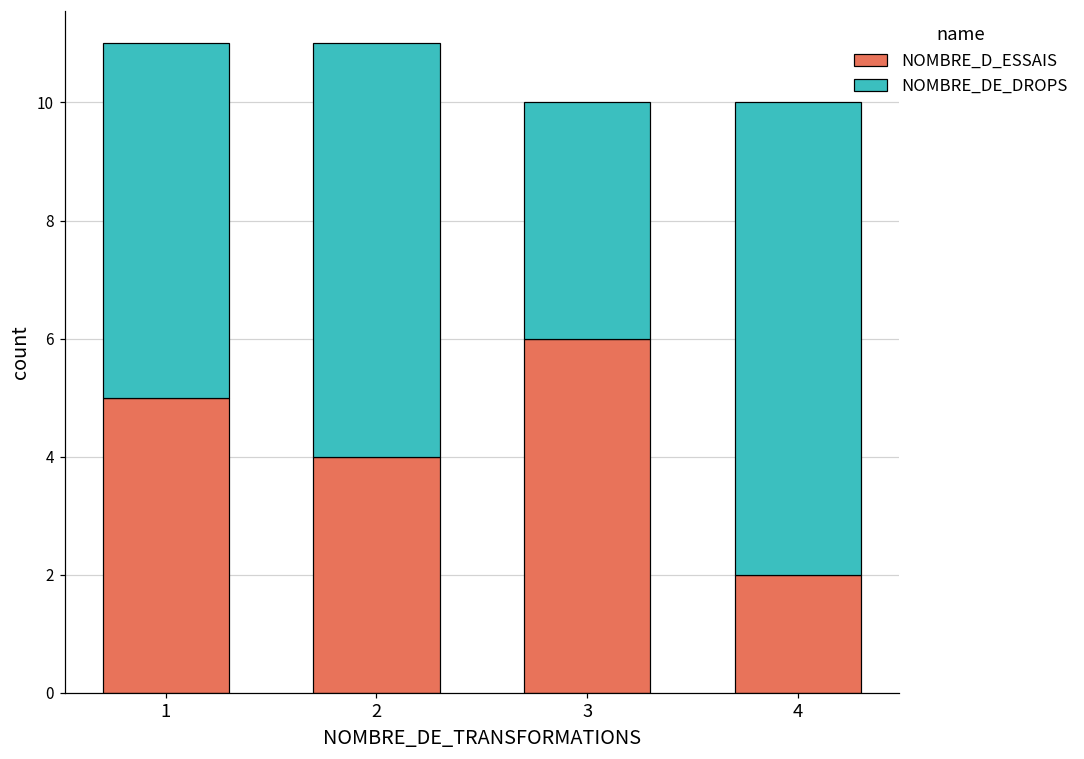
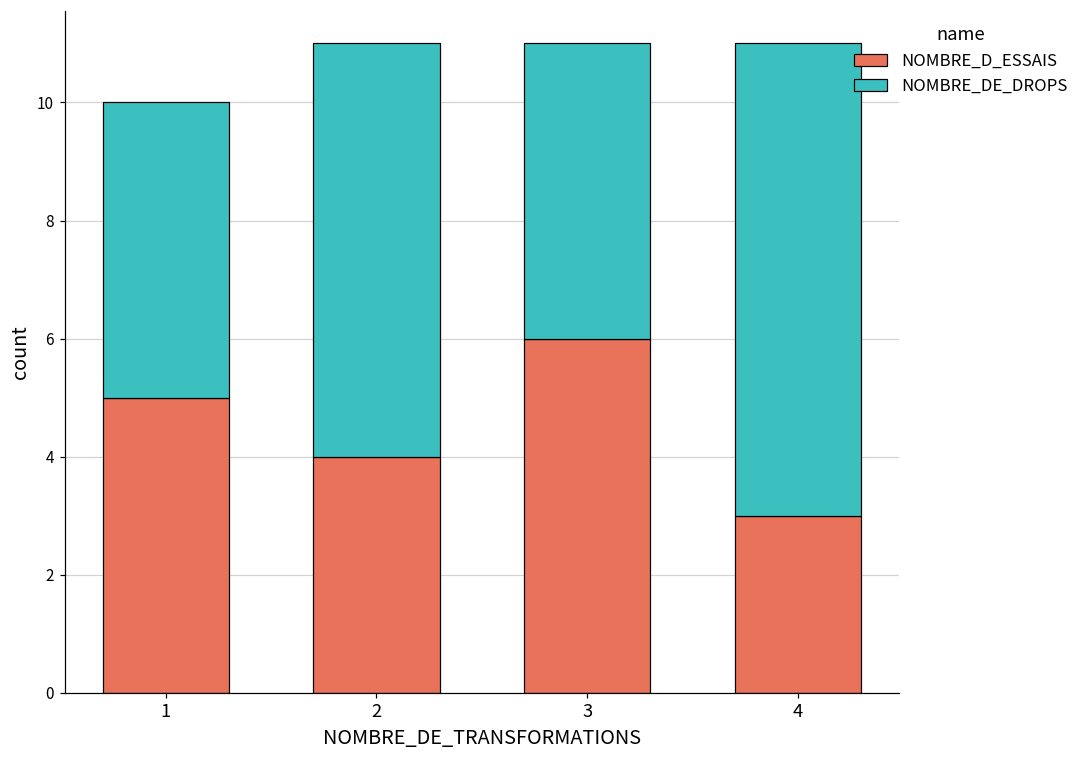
NOMBRE_DE_DROPS, 1: 6 -> 5
NOMBRE_DE_DROPS, 3: 4 -> 5
NOMBRE_D_ESSAIS, 4: 2 -> 3
